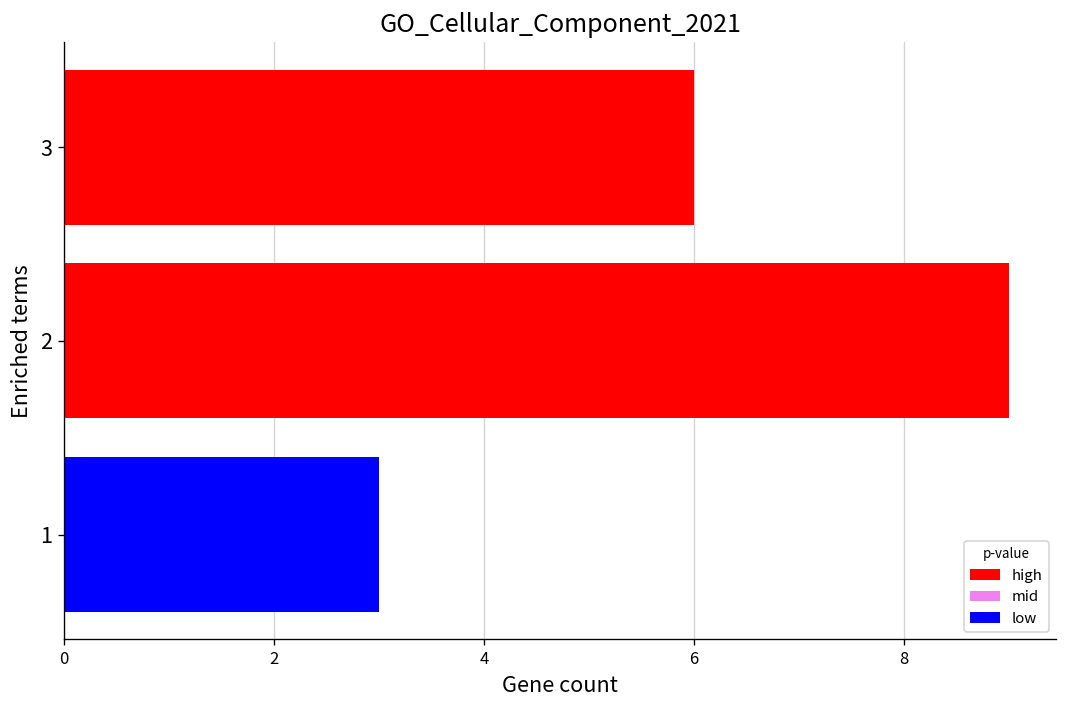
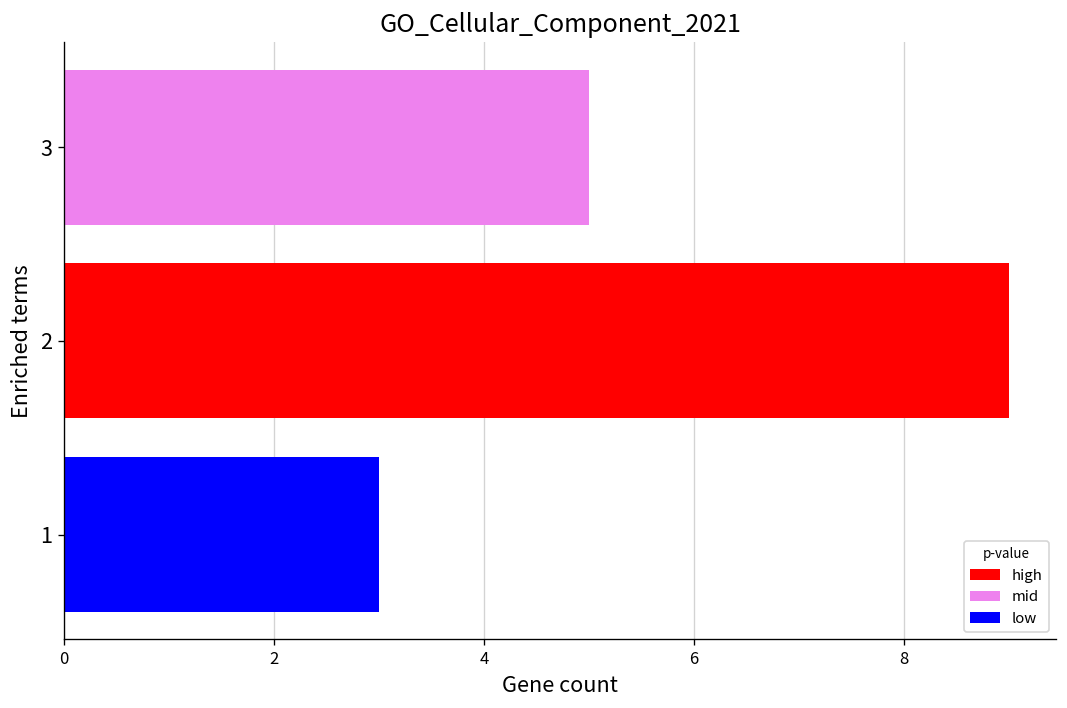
3: 6 -> 5
